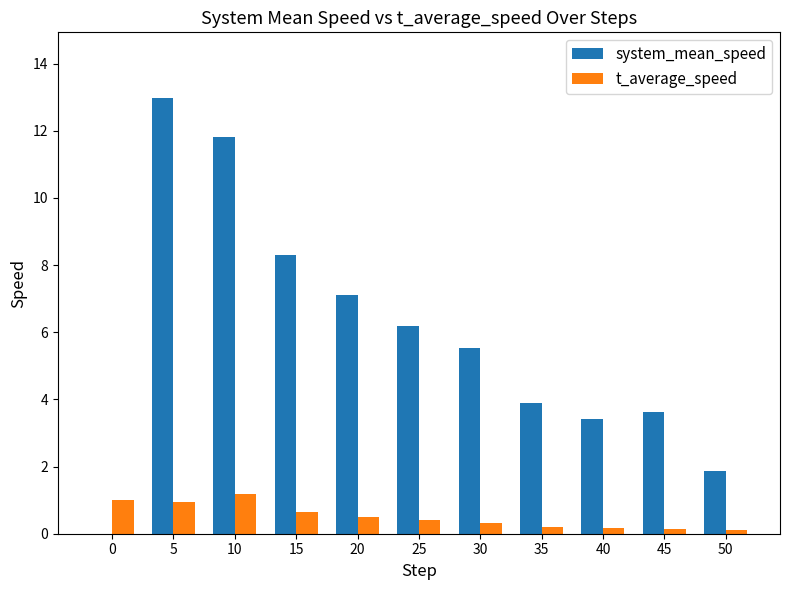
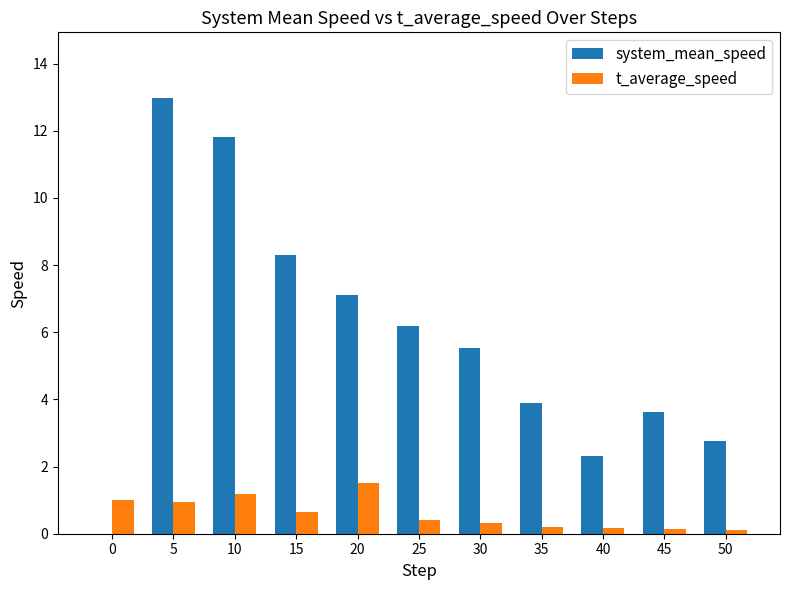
t_average_speed, 20: 0.5 -> 1.5
system_mean_speed, 40: 3.4 -> 2.3
system_mean_speed, 50: 1.9 -> 2.8
